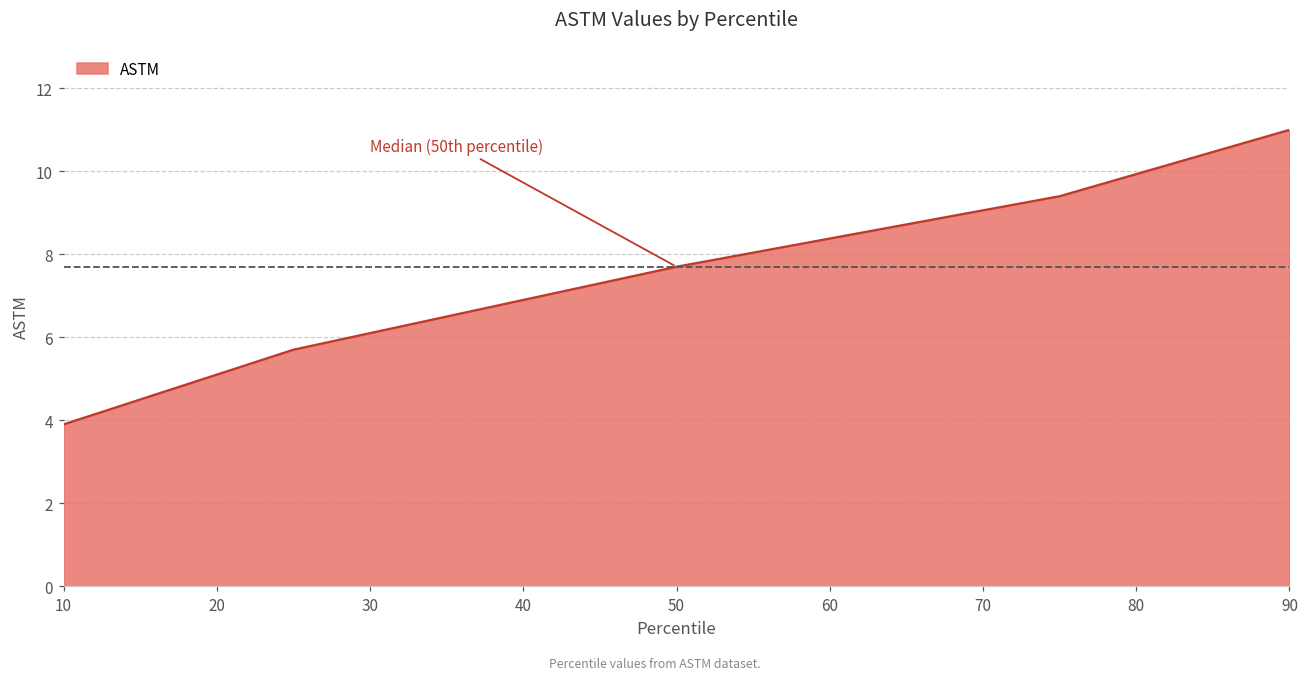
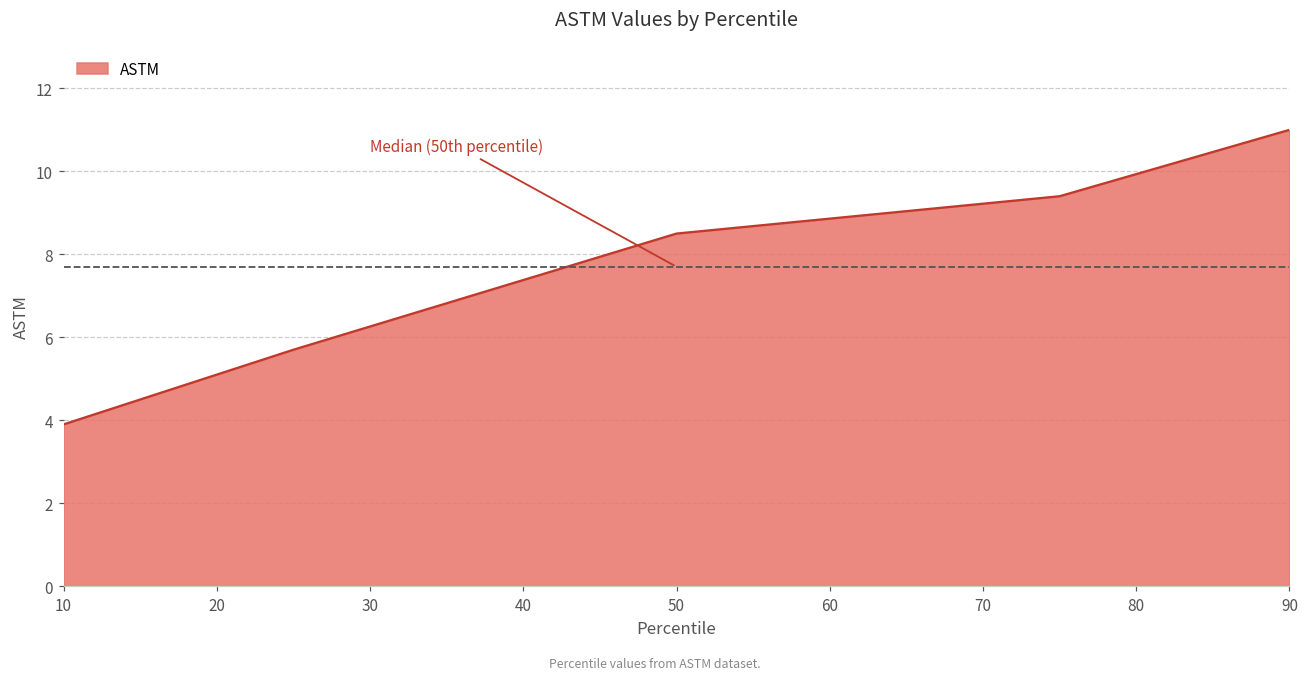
50: 7.7 -> 8.5
